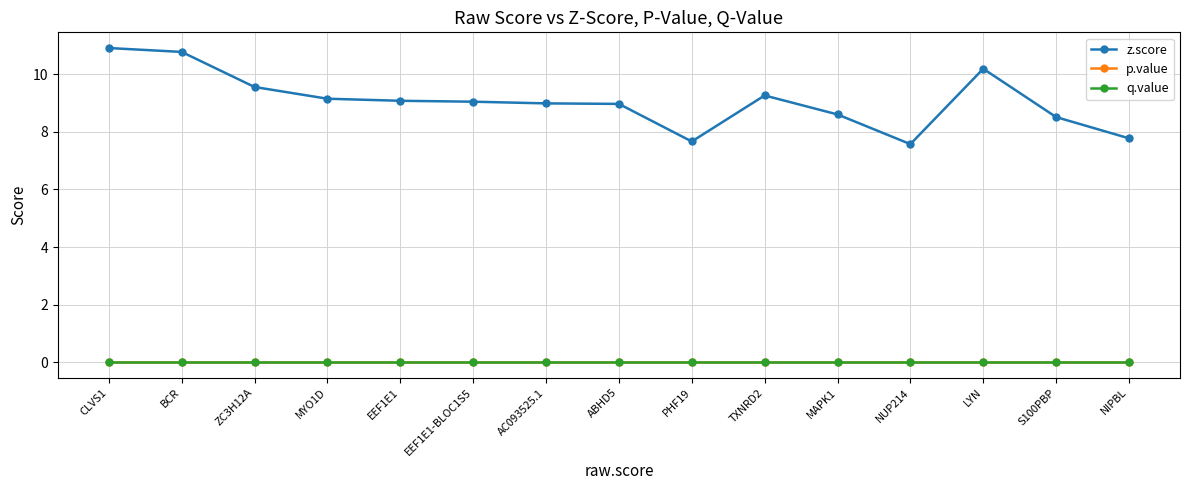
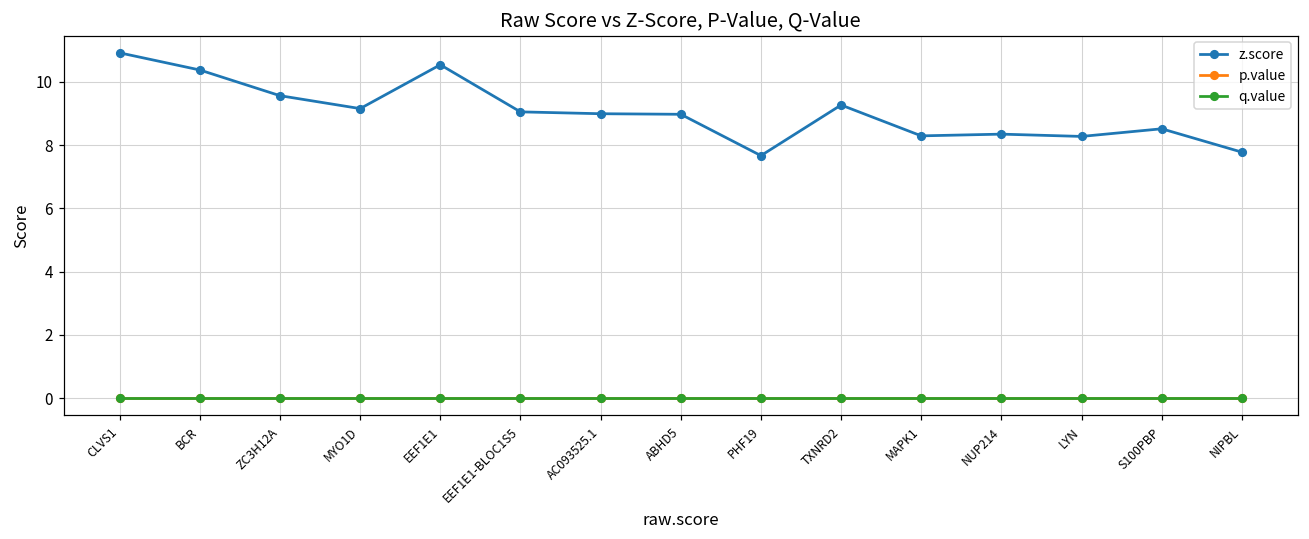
z.score, BCR: 10.8 -> 10.4
z.score, EEF1E1: 9.1 -> 10.5
z.score, MAPK1: 8.6 -> 8.3
z.score, NUP214: 7.6 -> 8.3
z.score, LYN: 10.2 -> 8.3
